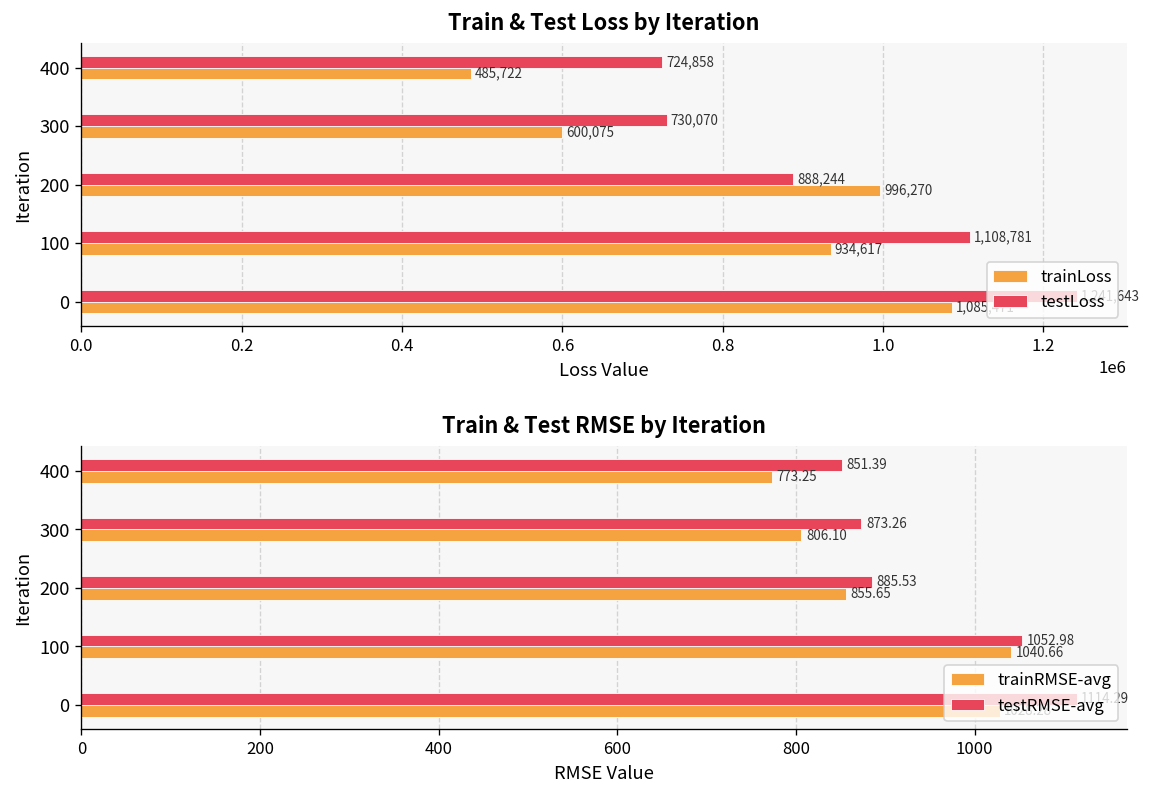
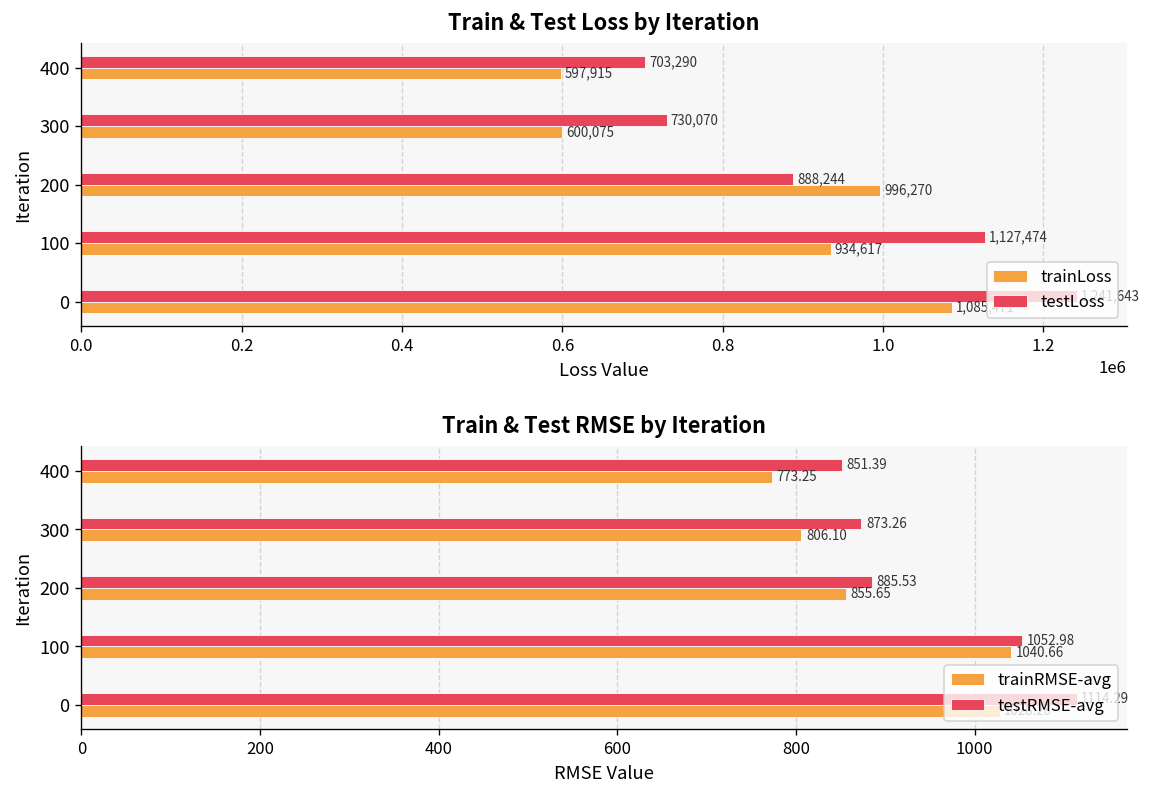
Train & Test Loss by Iteration, testLoss, 400: 724,858 -> 703,290
Train & Test Loss by Iteration, trainLoss, 400: 485,722 -> 597,915
Train & Test Loss by Iteration, testLoss, 100: 1,108,781 -> 1,127,474
